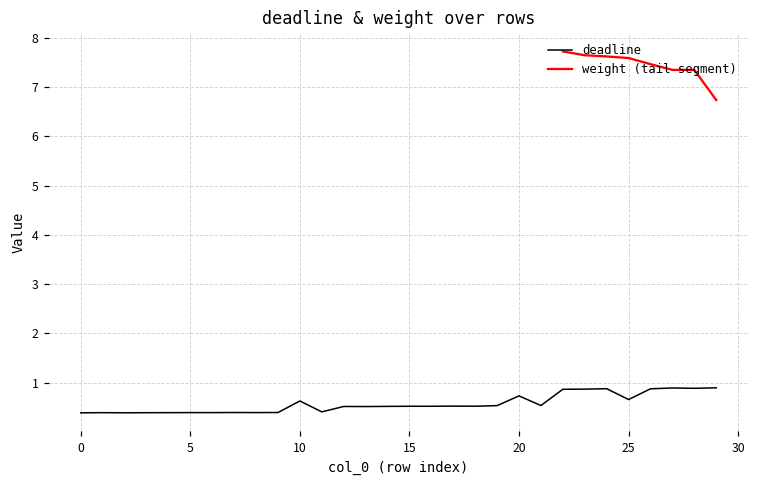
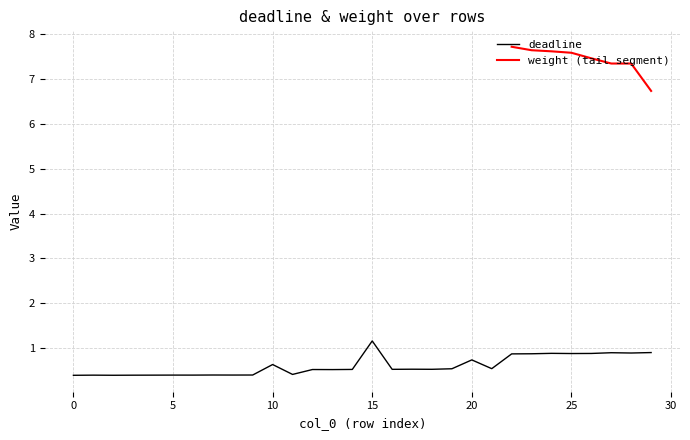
deadline, 15: 0.5 -> 1.2
deadline, 25: 0.7 -> 0.9
